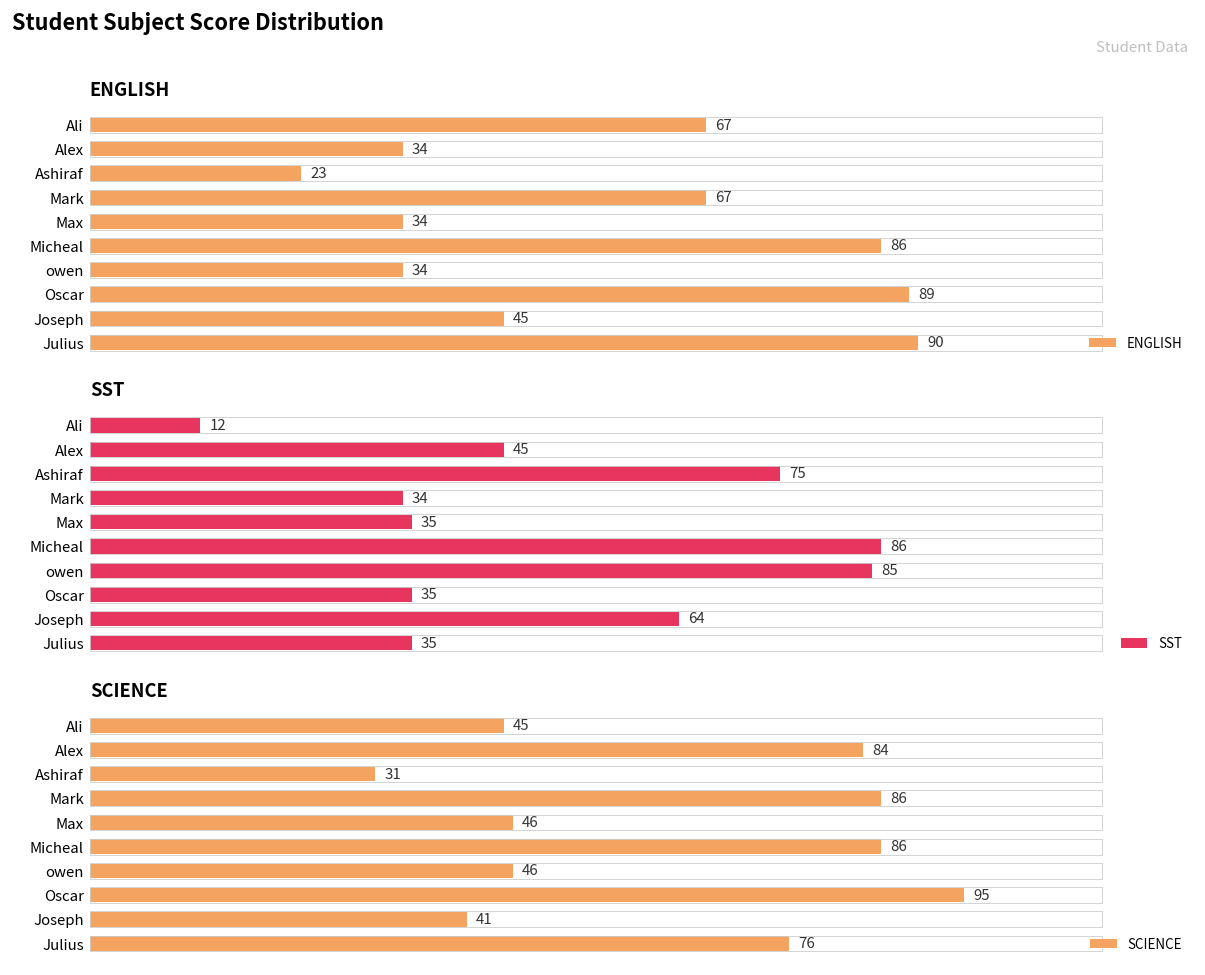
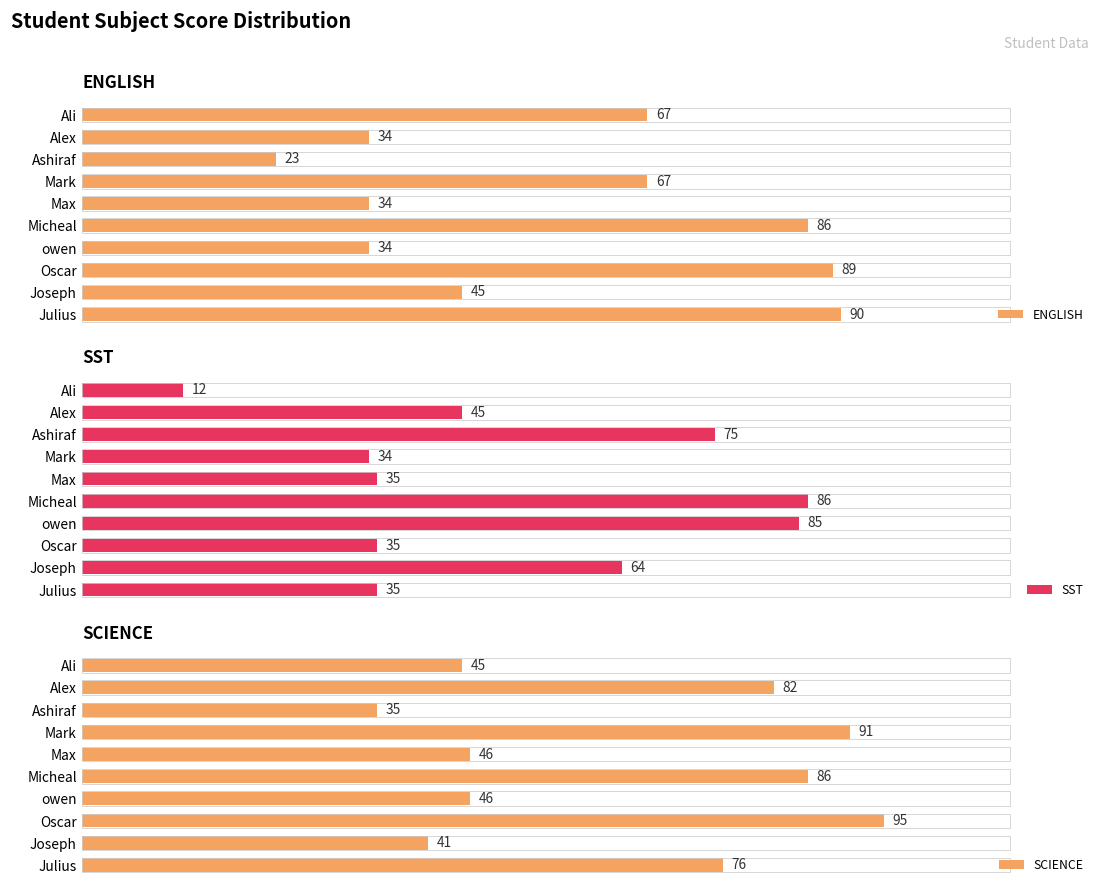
SCIENCE, SCIENCE, Alex: 84 -> 82
SCIENCE, SCIENCE, Ashiraf: 31 -> 35
SCIENCE, SCIENCE, Mark: 86 -> 91
